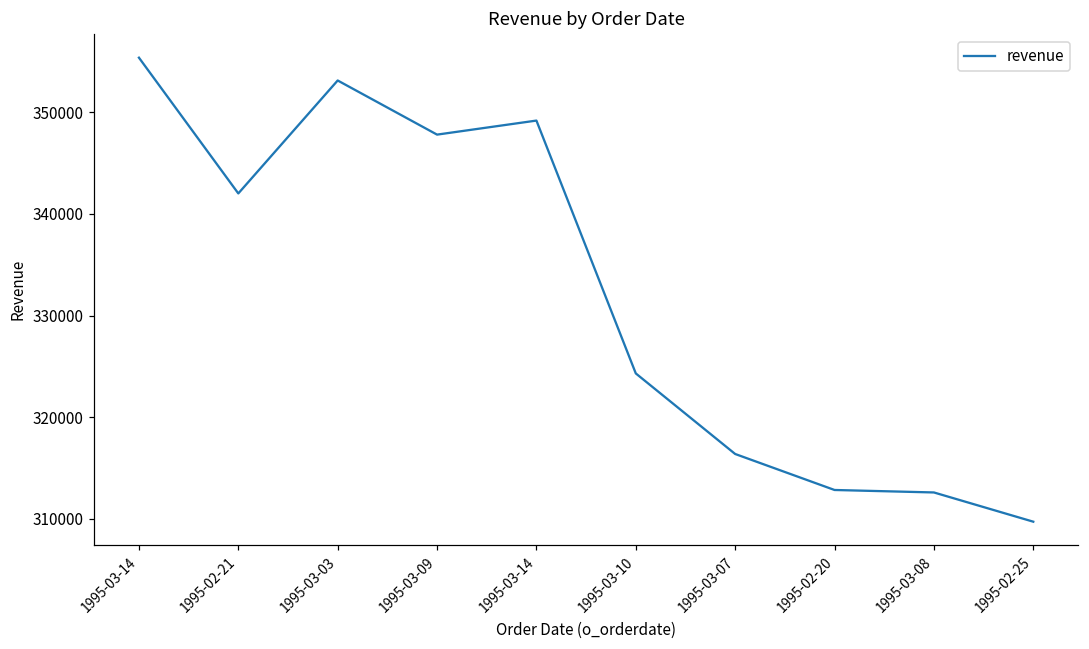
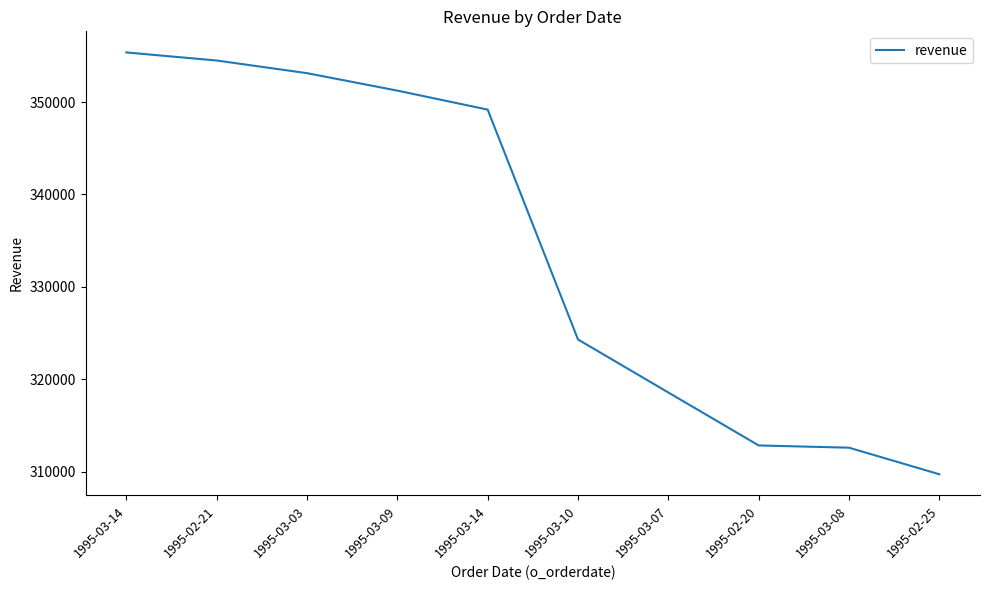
1995-02-21: 342000 -> 354000
1995-03-09: 348000 -> 351000
1995-03-07: 316000 -> 319000
